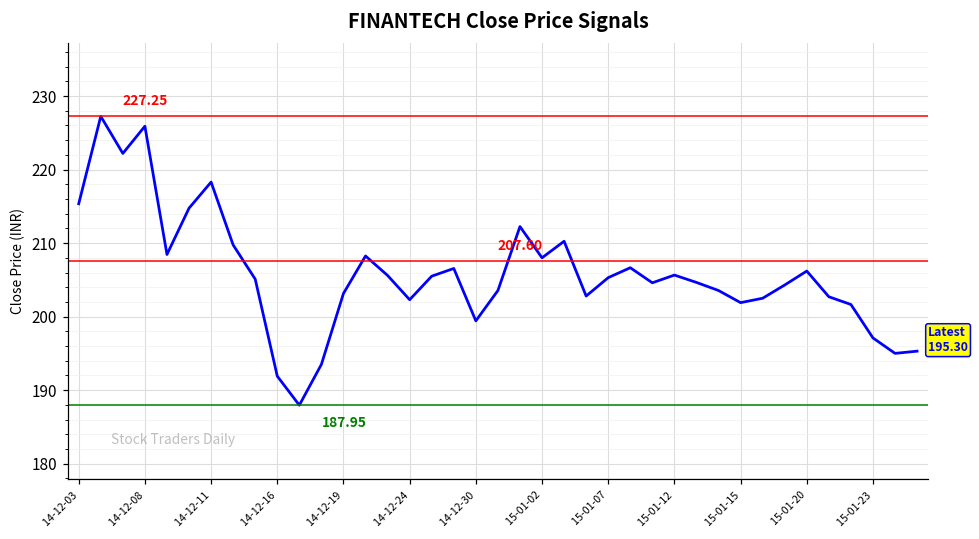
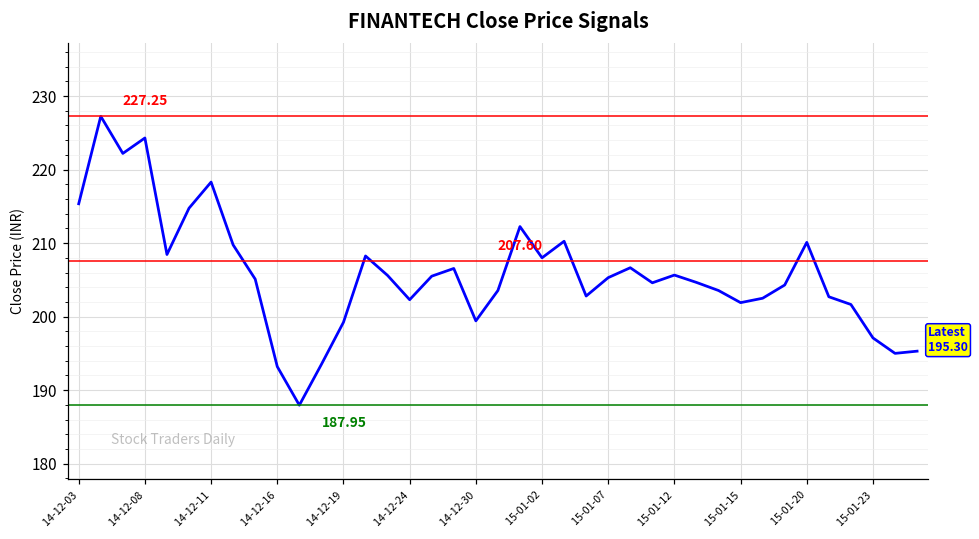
14-12-08: 226 -> 224
14-12-16: 192 -> 193
14-12-19: 203 -> 199
15-01-20: 206 -> 210
